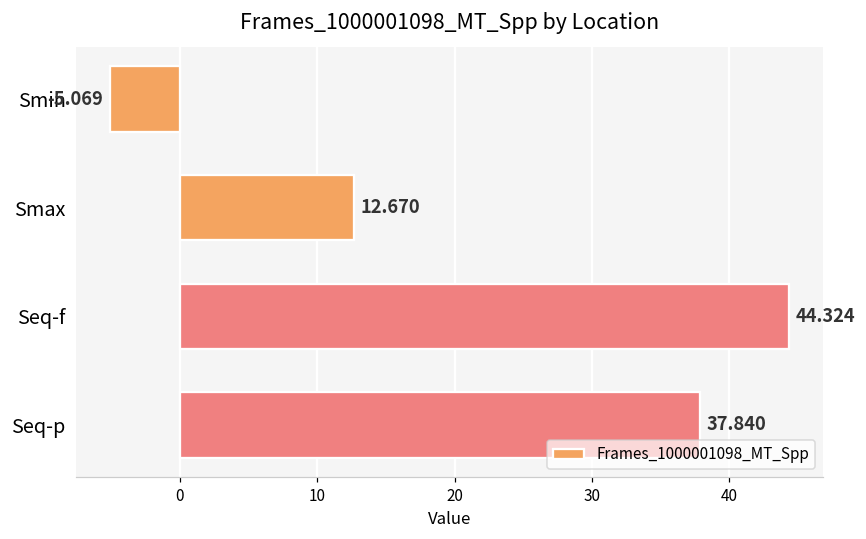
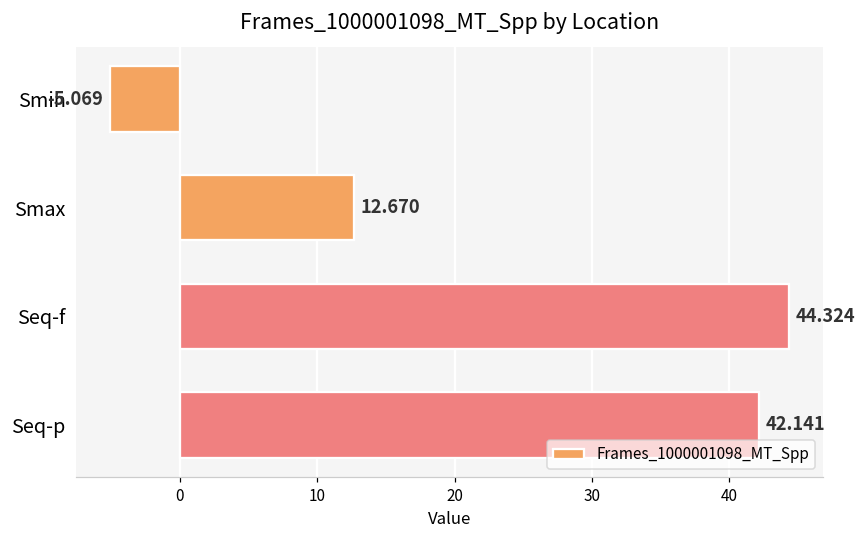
Seq-p: 37.840 -> 42.141
